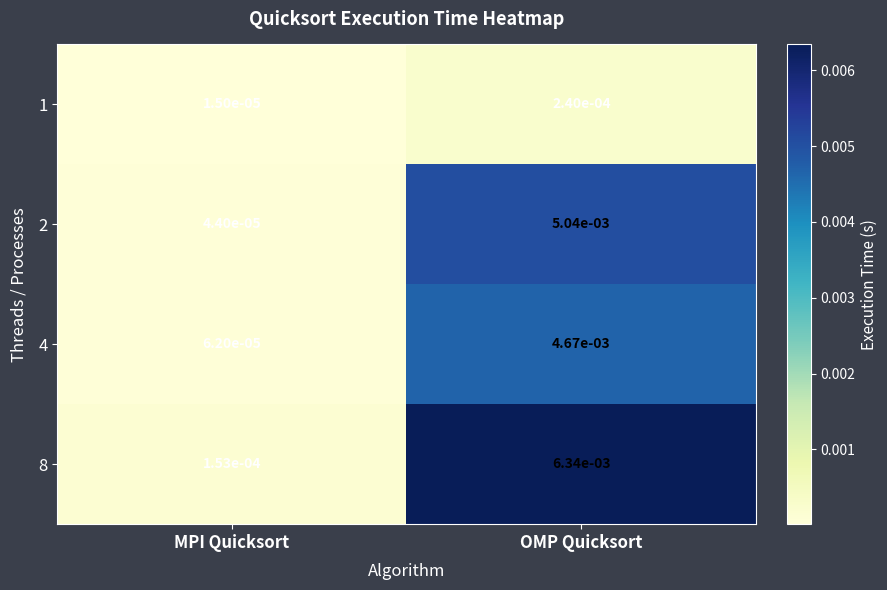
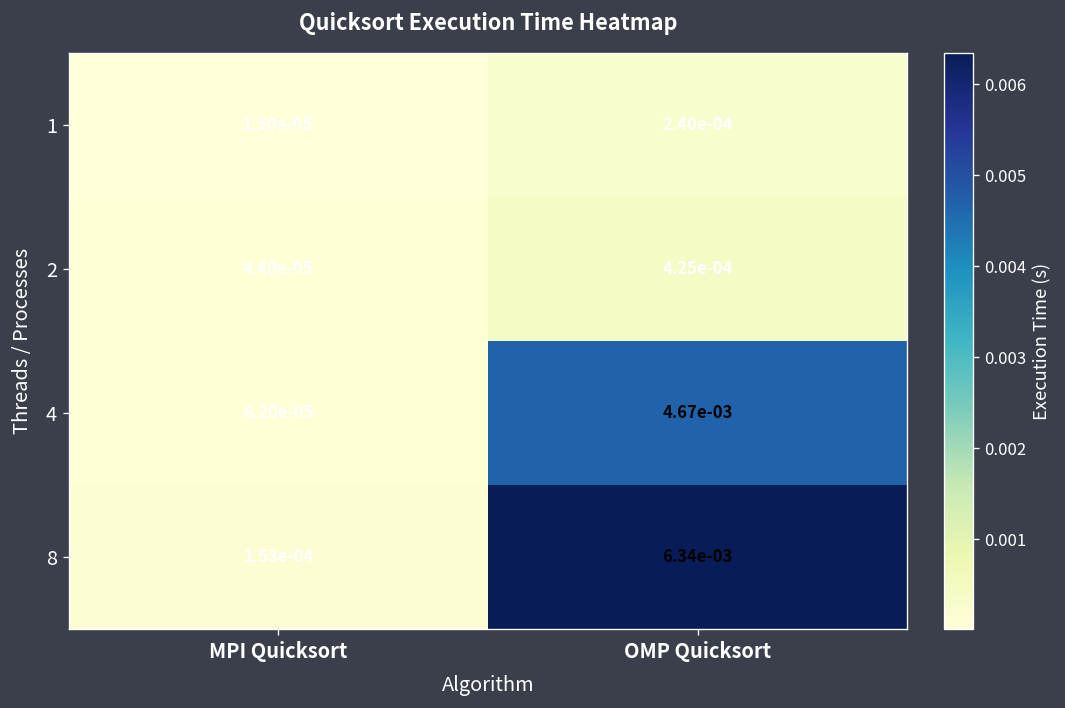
2, OMP Quicksort: 5.04e-03 -> 4.25e-04
